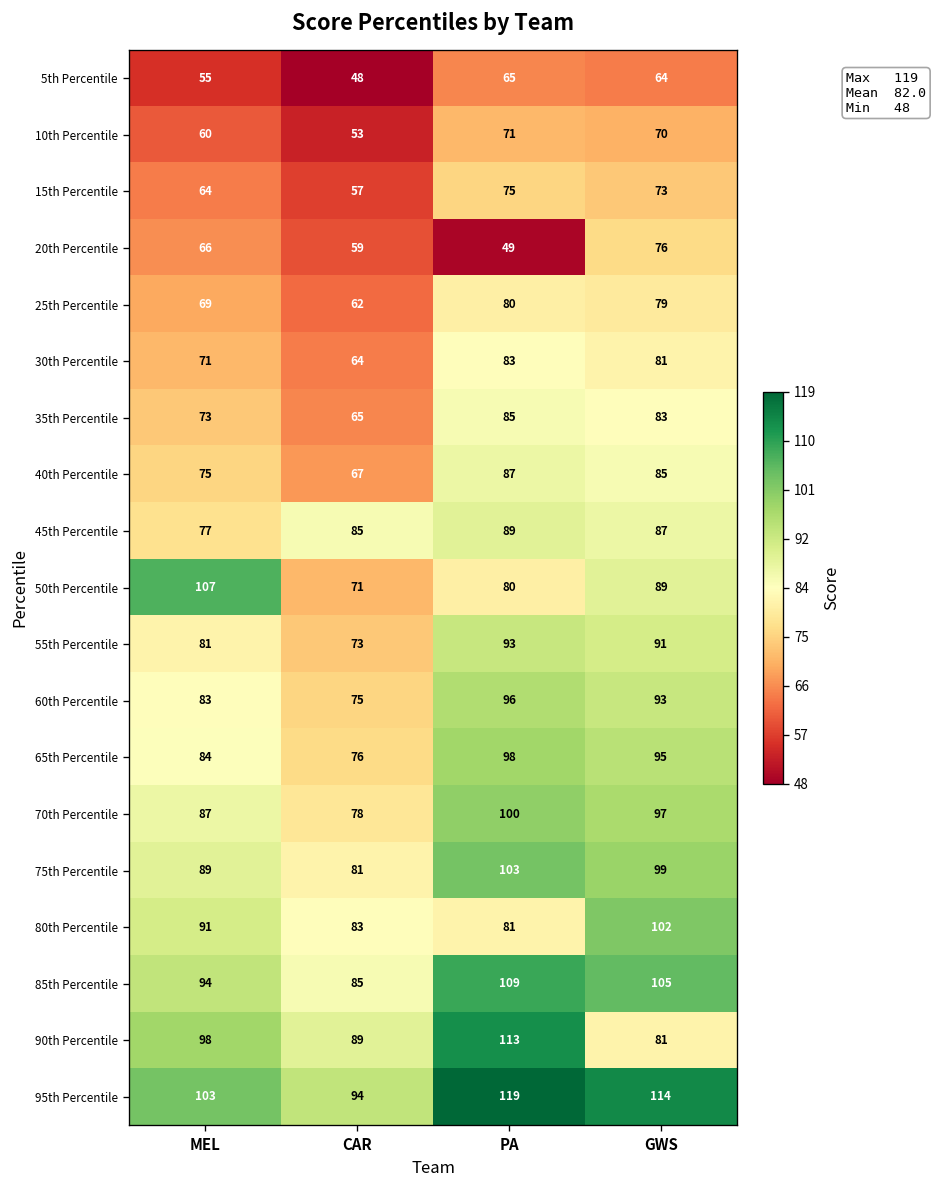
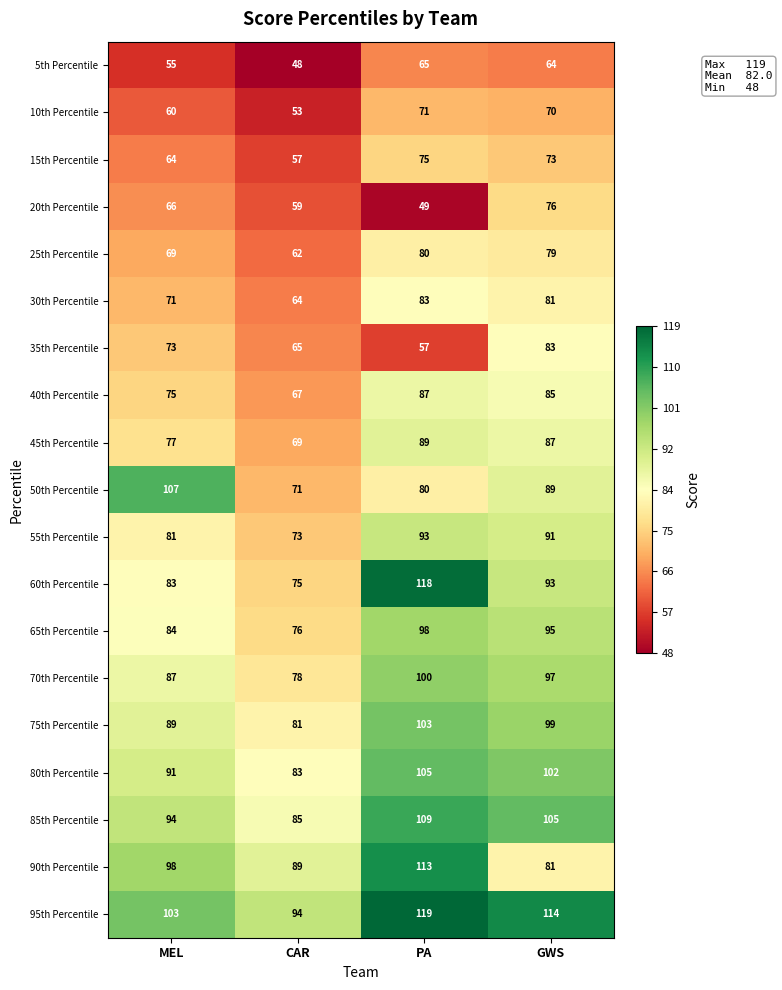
35th Percentile, PA: 85 -> 57
45th Percentile, CAR: 85 -> 69
60th Percentile, PA: 96 -> 118
80th Percentile, PA: 81 -> 105
